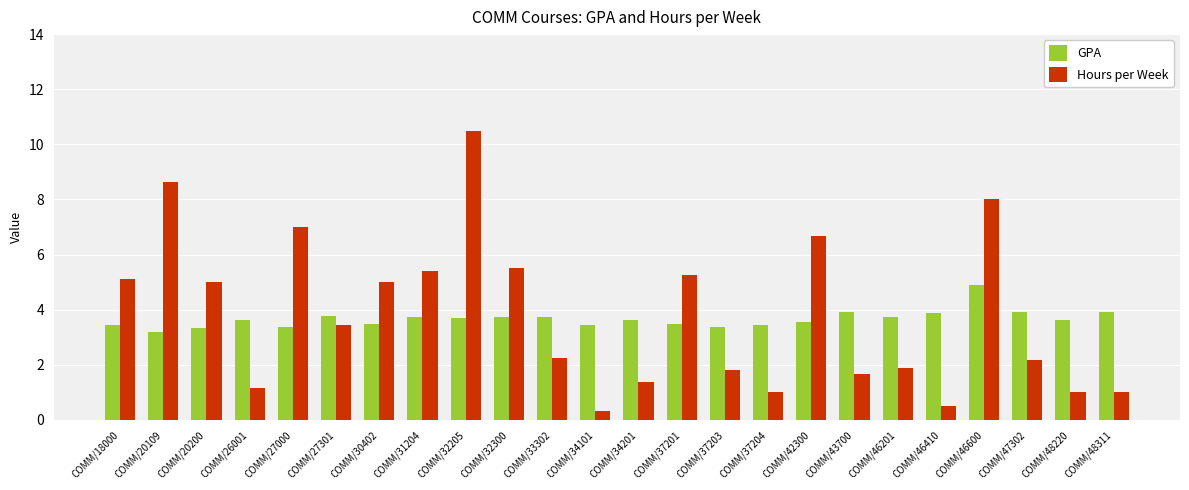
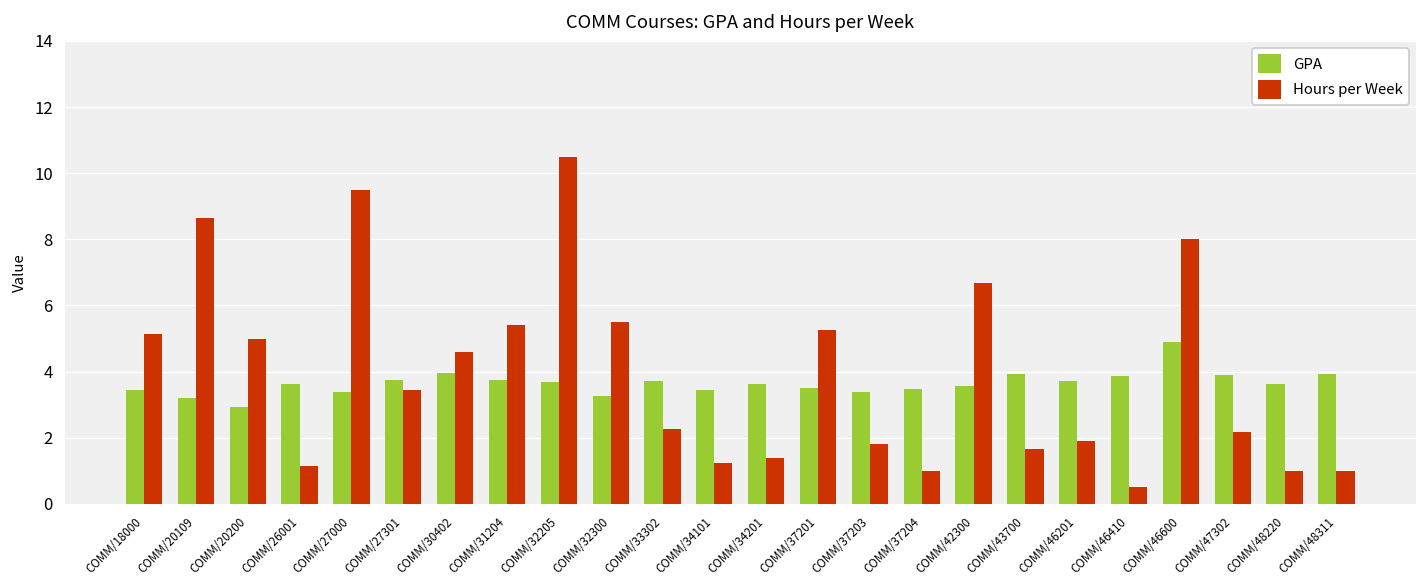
GPA, COMM/20200: 3.3 -> 2.9
Hours per Week, COMM/27000: 7.0 -> 9.5
GPA, COMM/30402: 3.5 -> 4.0
Hours per Week, COMM/30402: 5.0 -> 4.6
GPA, COMM/32300: 3.8 -> 3.3
Hours per Week, COMM/34101: 0.3 -> 1.2
